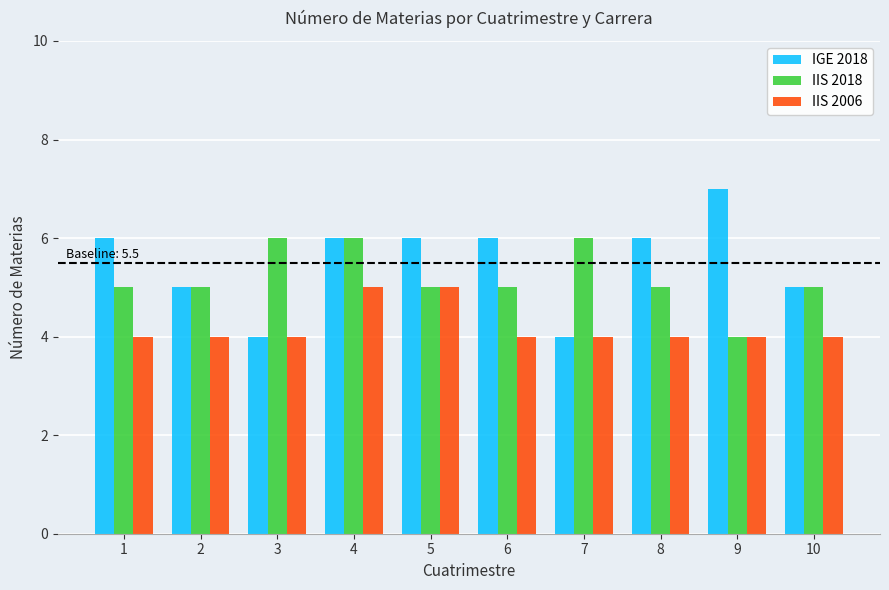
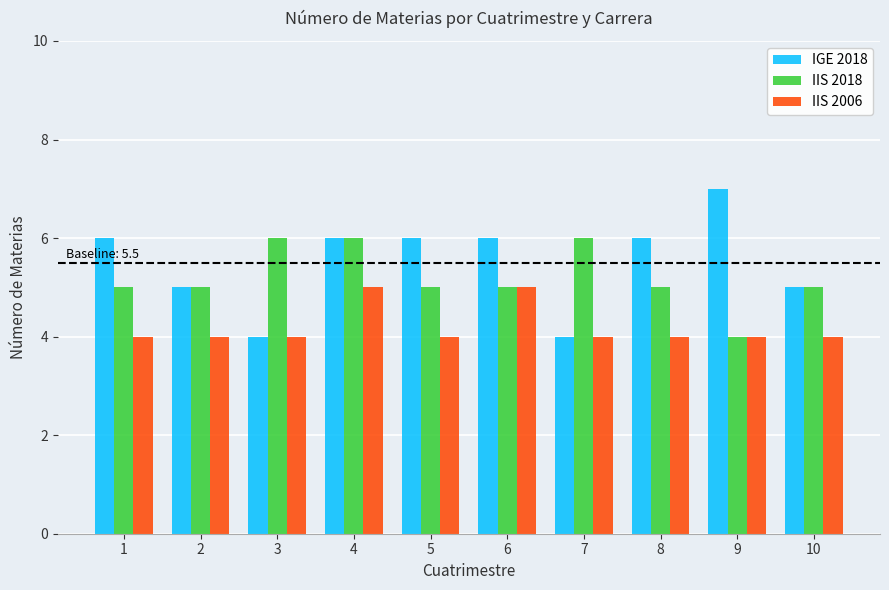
IIS 2006, 5: 5 -> 4
IIS 2006, 6: 4 -> 5
